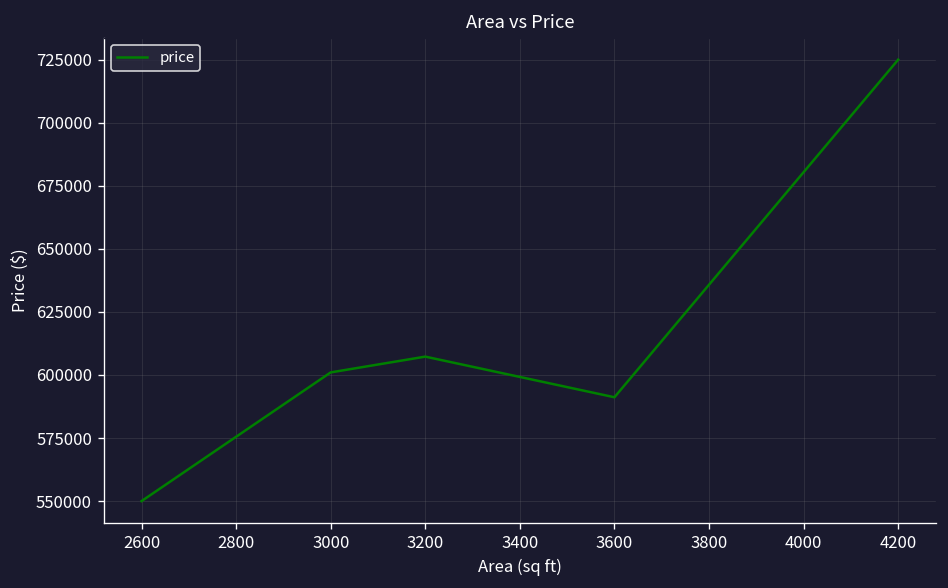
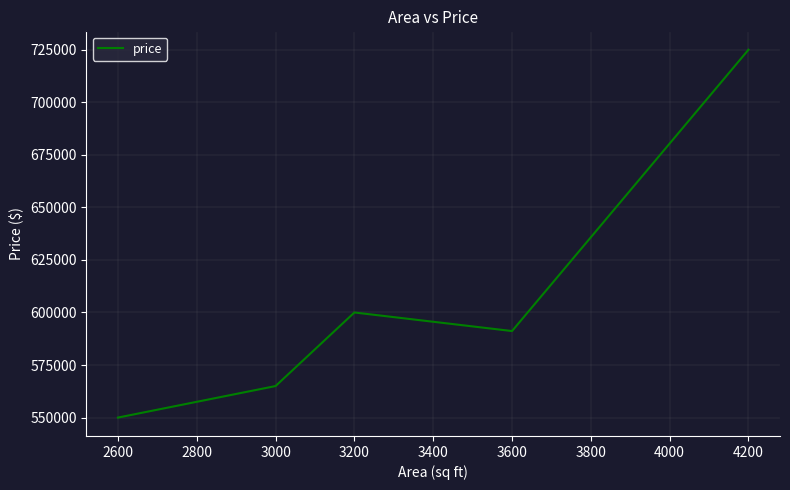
3000: 601000 -> 565000
3200: 607000 -> 600000
